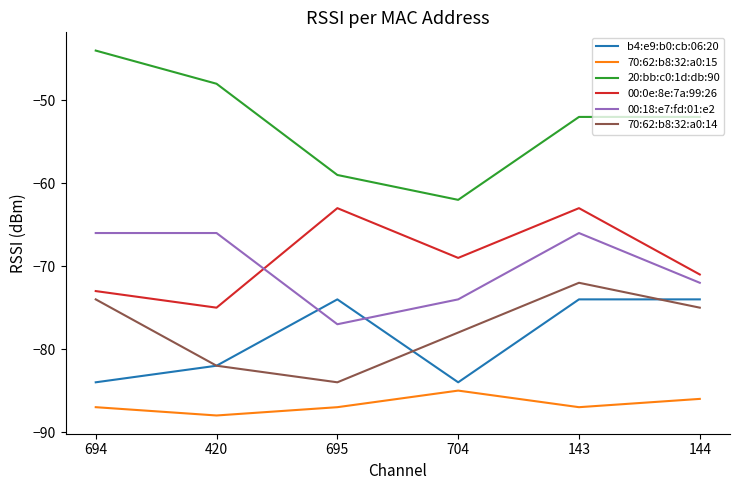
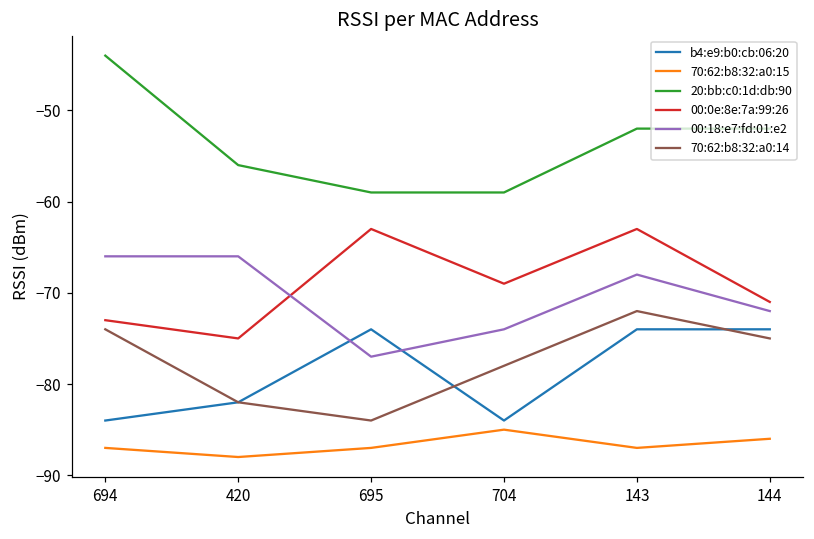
20:bb:c0:1d:db:90, 420: -48 -> -56
20:bb:c0:1d:db:90, 704: -62 -> -59
00:18:e7:fd:01:e2, 143: -66 -> -68
